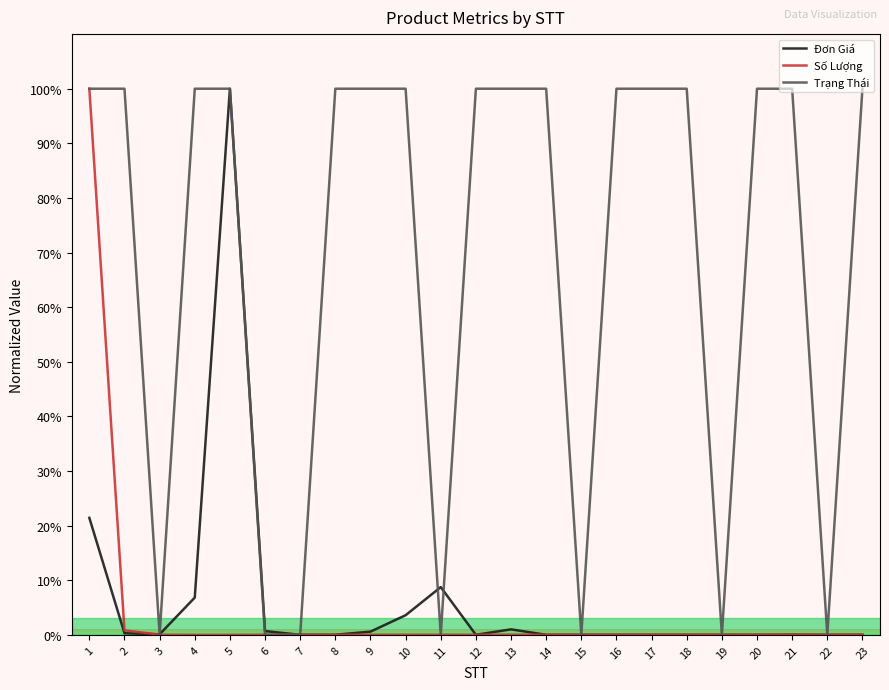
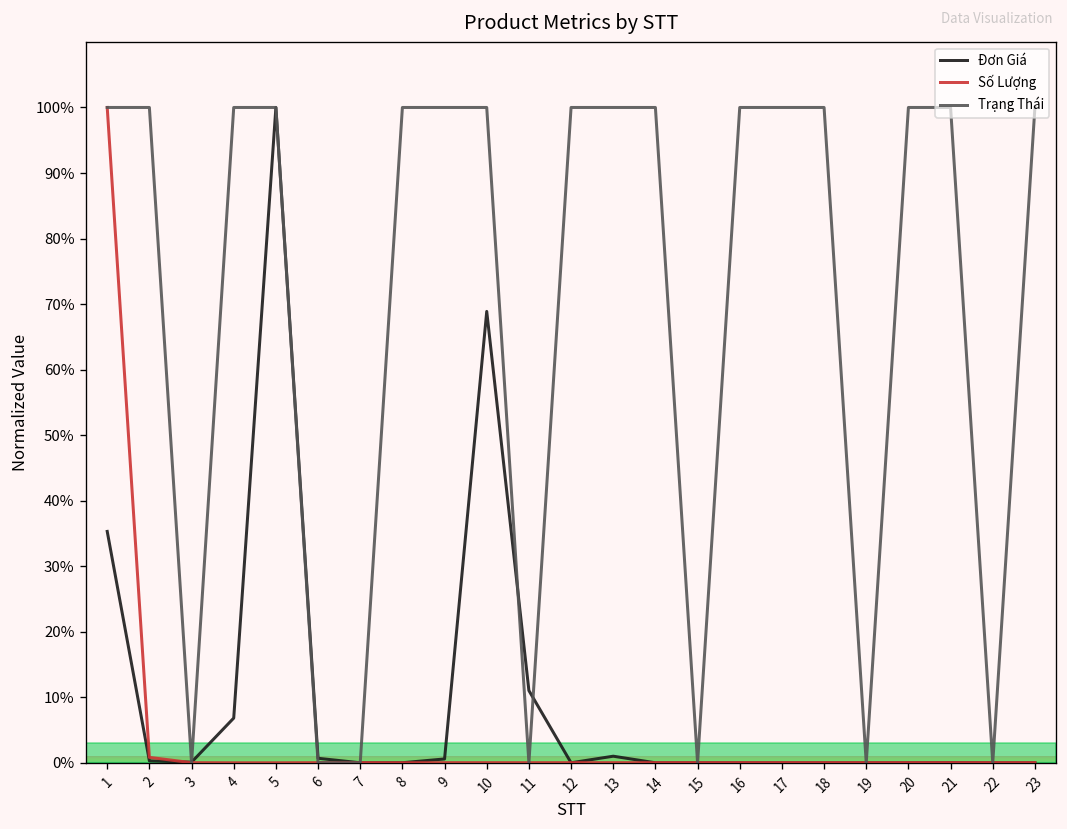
Đơn Giá, 1: 21% -> 35%
Đơn Giá, 10: 4% -> 69%
Đơn Giá, 11: 9% -> 11%
